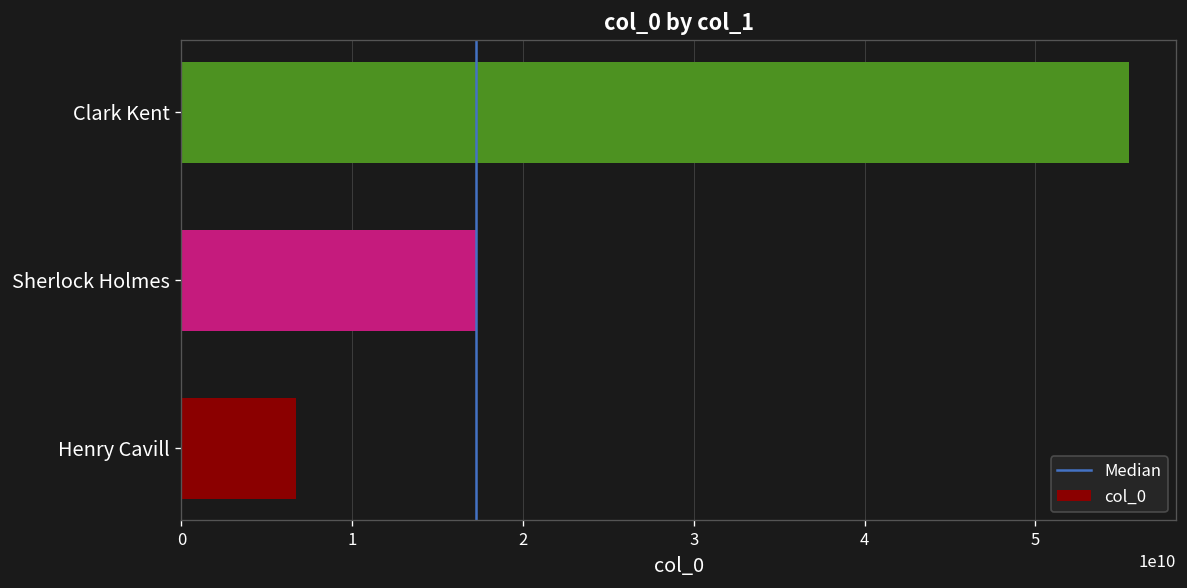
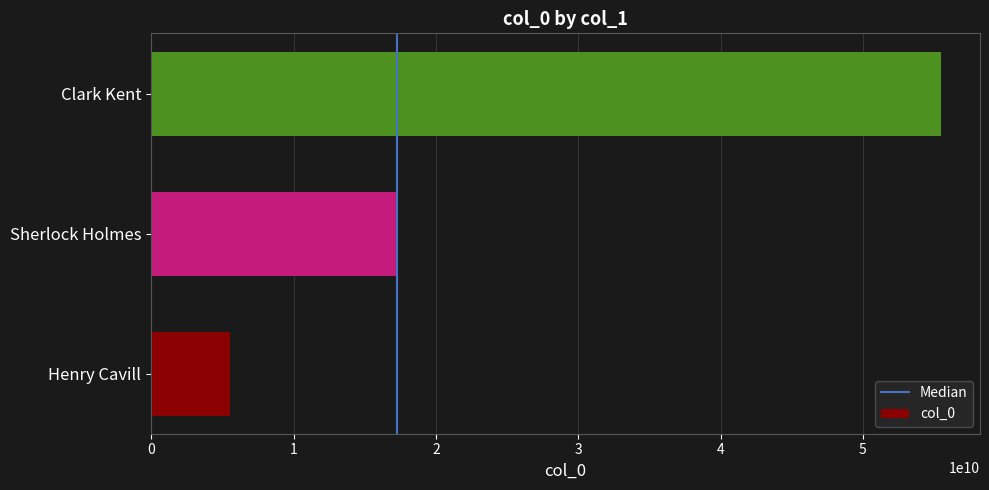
Henry Cavill: 6700000000 -> 5500000000
